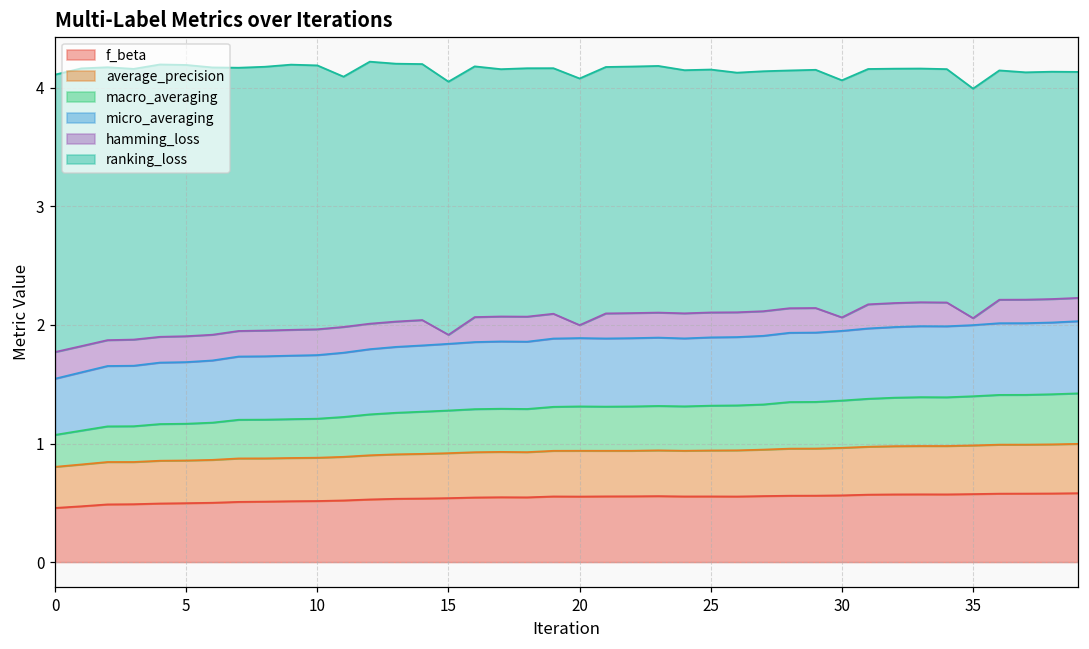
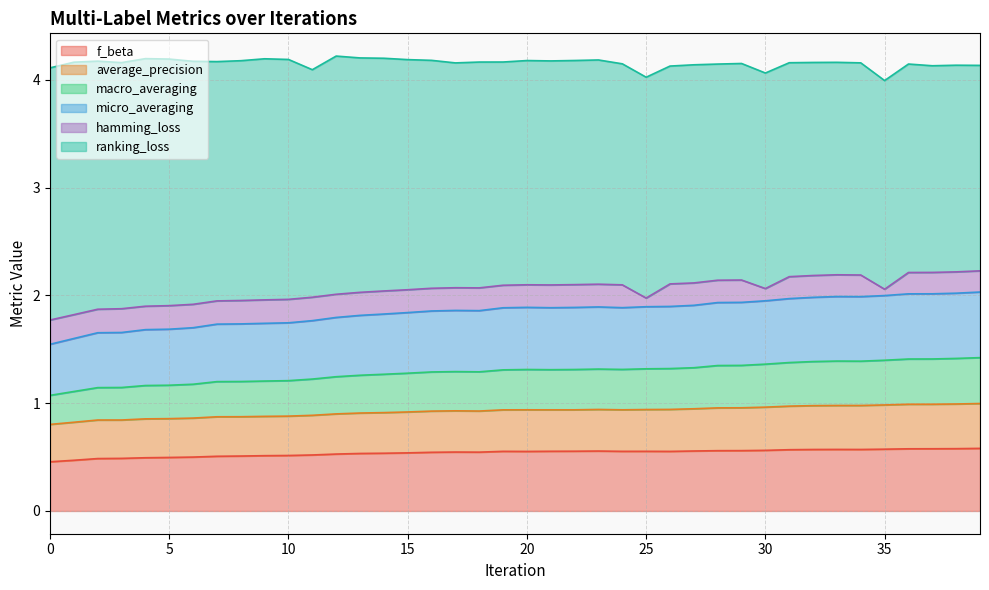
hamming_loss, 15: 0.08 -> 0.21
hamming_loss, 20: 0.11 -> 0.21
hamming_loss, 25: 0.21 -> 0.08
